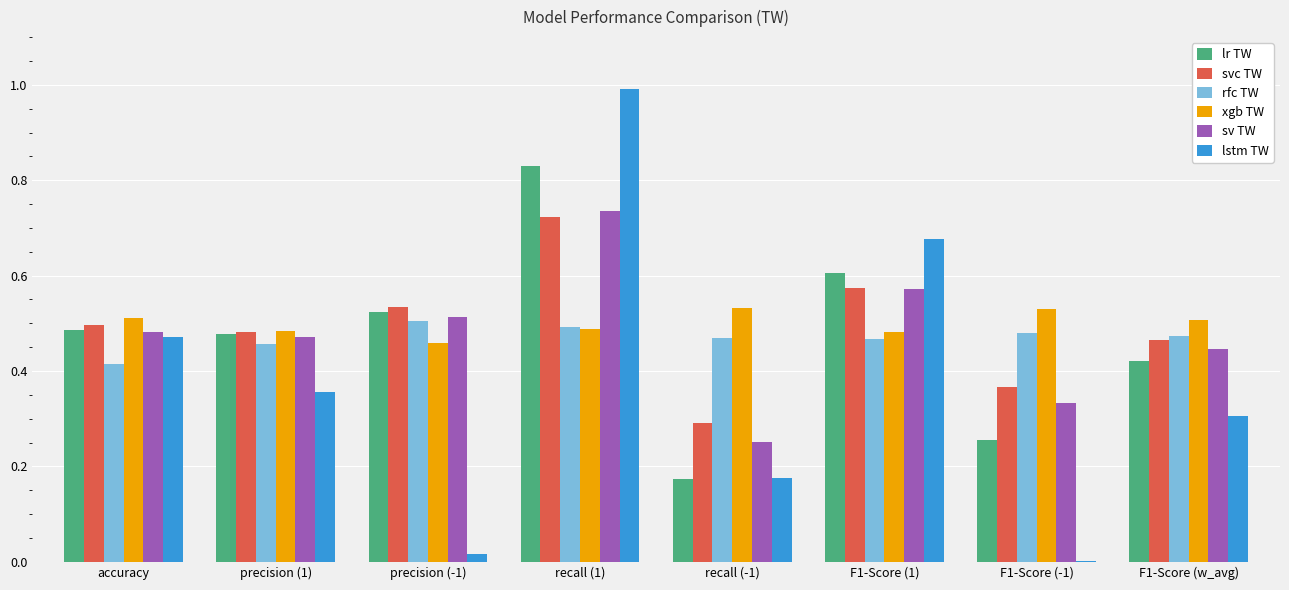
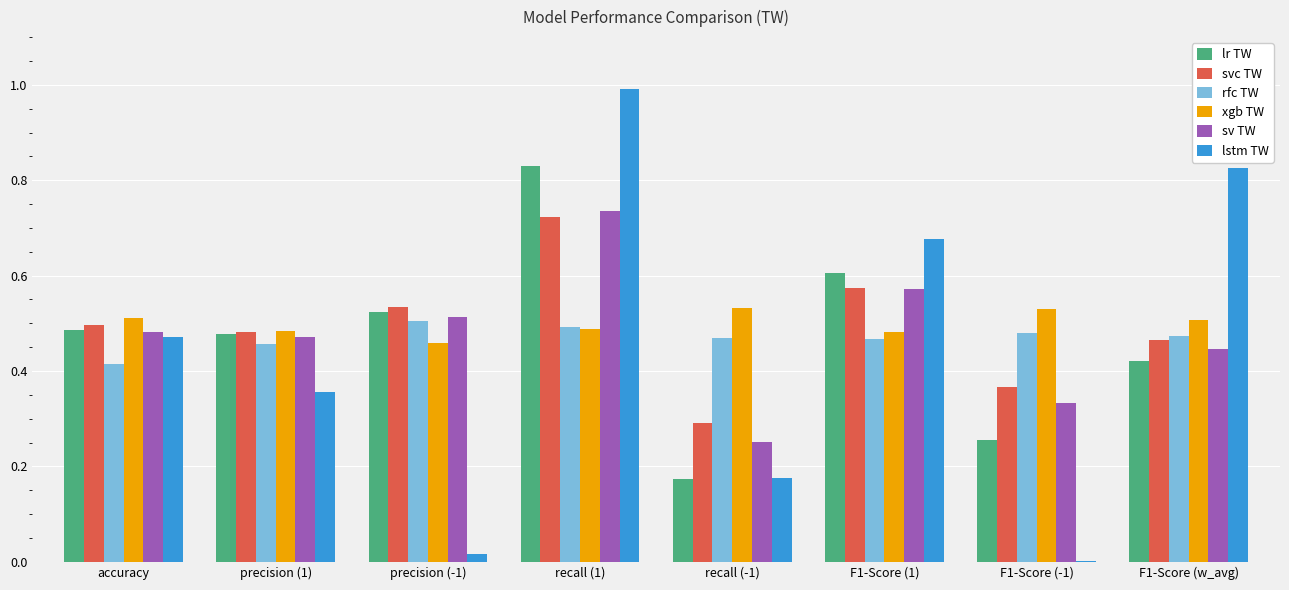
lstm TW, F1-Score (w_avg): 0.31 -> 0.83
